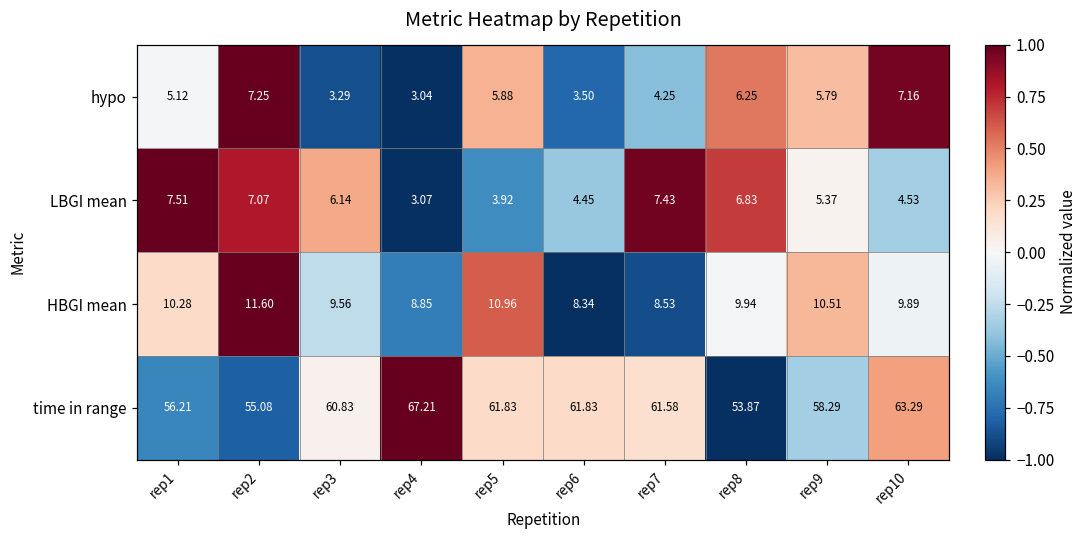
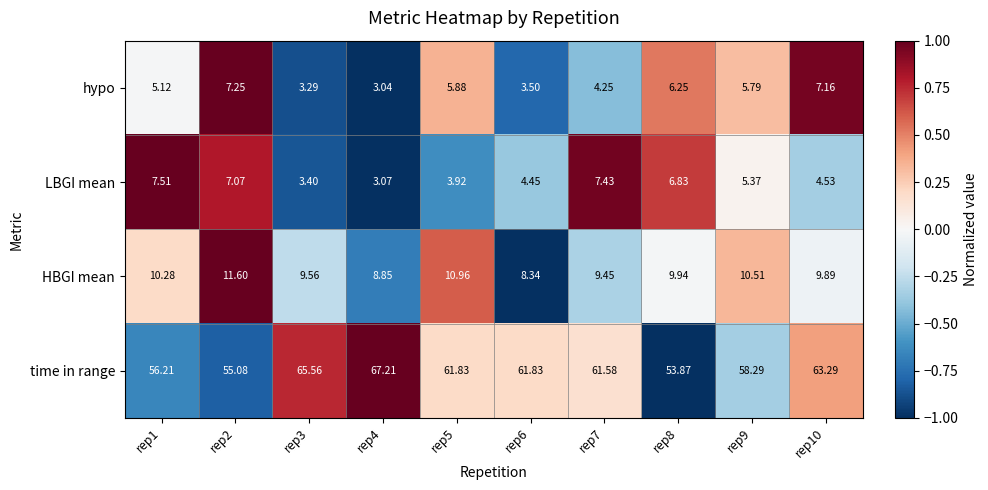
LBGI mean, rep3: 6.14 -> 3.40
HBGI mean, rep7: 8.53 -> 9.45
time in range, rep3: 60.83 -> 65.56
